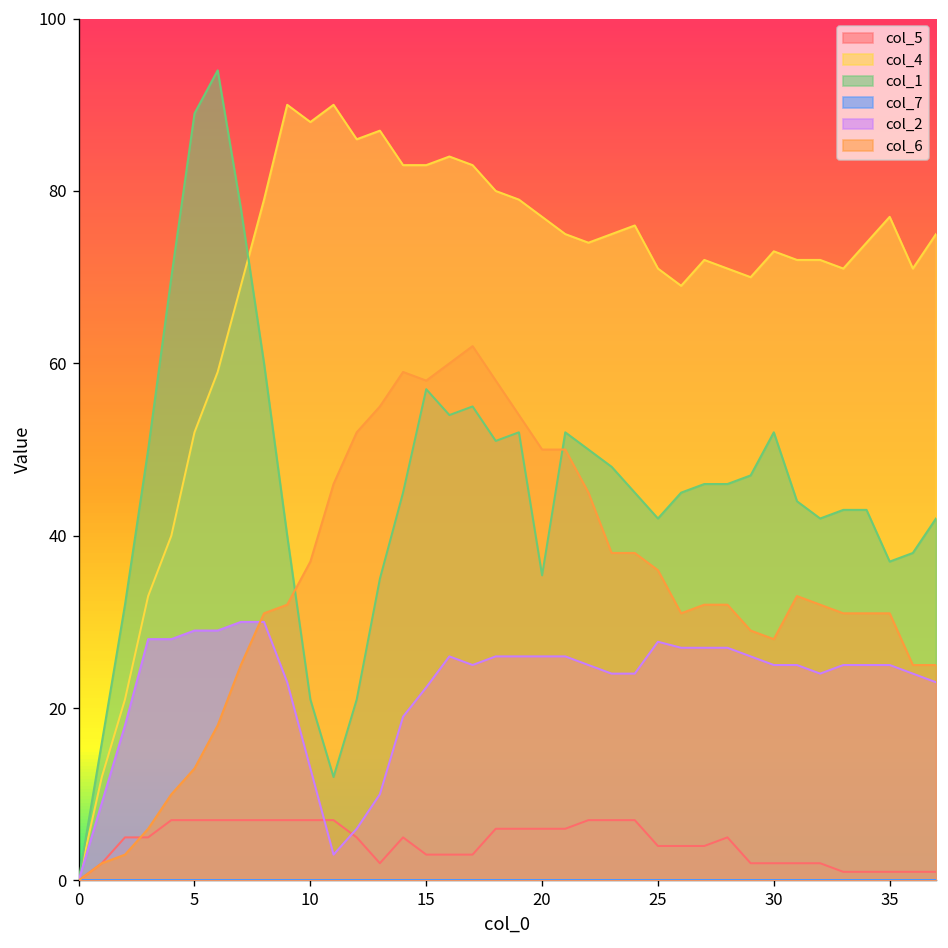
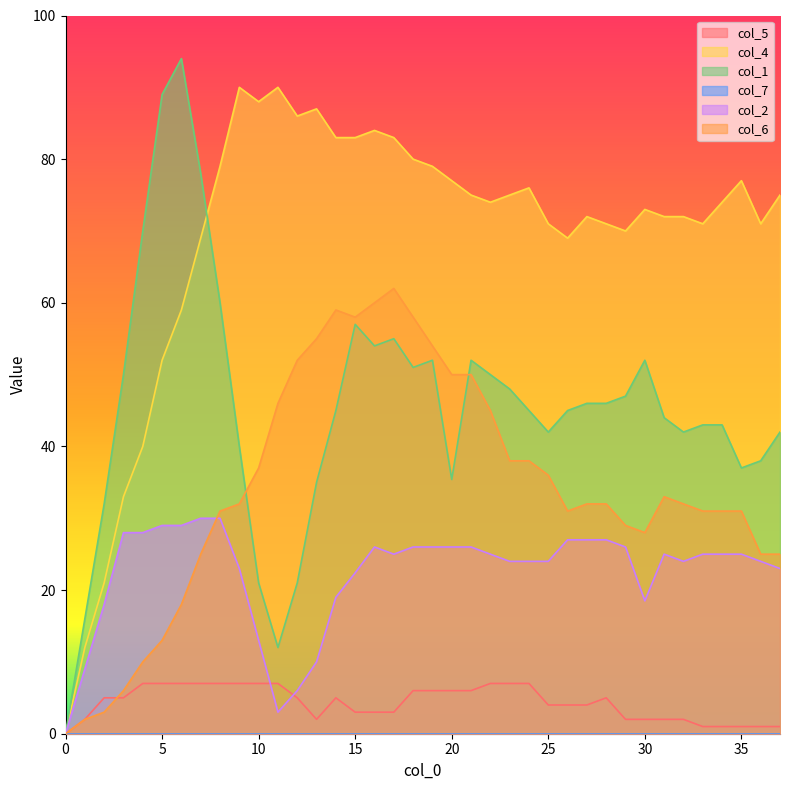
col_2, 25: 28 -> 24
col_2, 30: 25 -> 19
